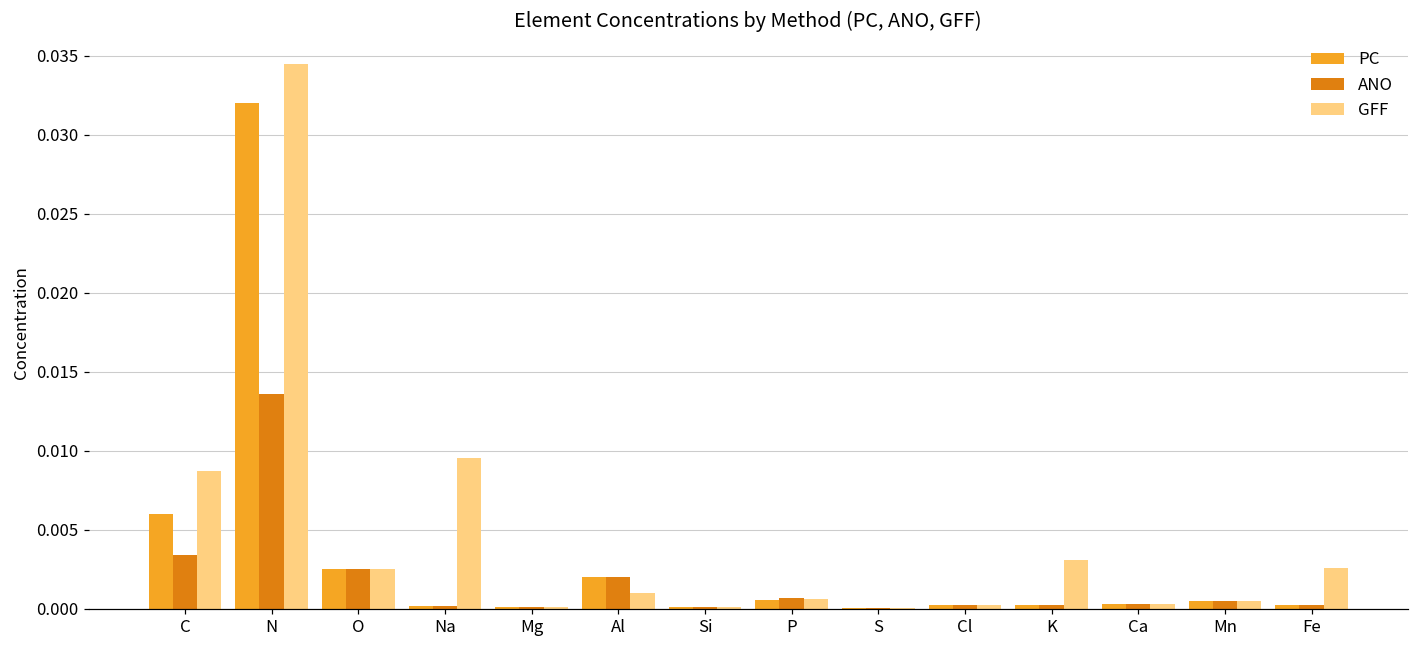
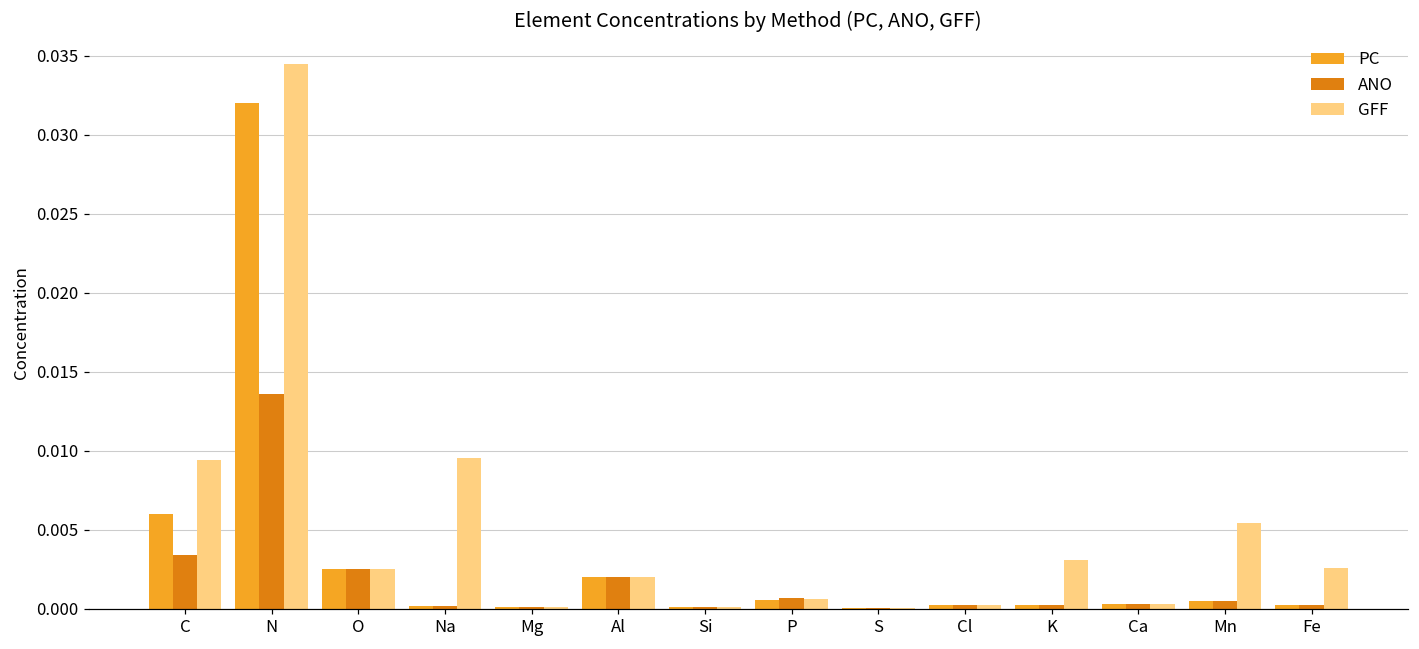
GFF, C: 0.0087 -> 0.0094
GFF, Al: 0.001 -> 0.002
GFF, Mn: 0.0005 -> 0.0054
